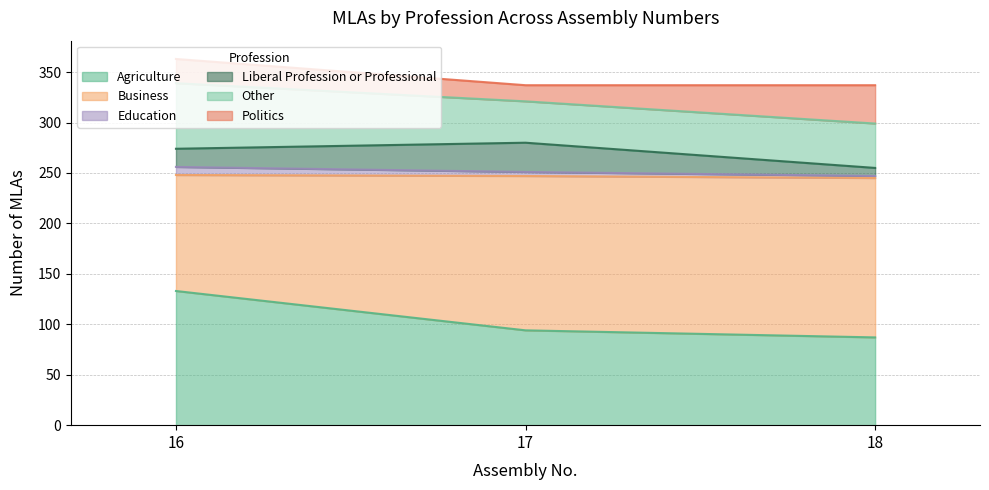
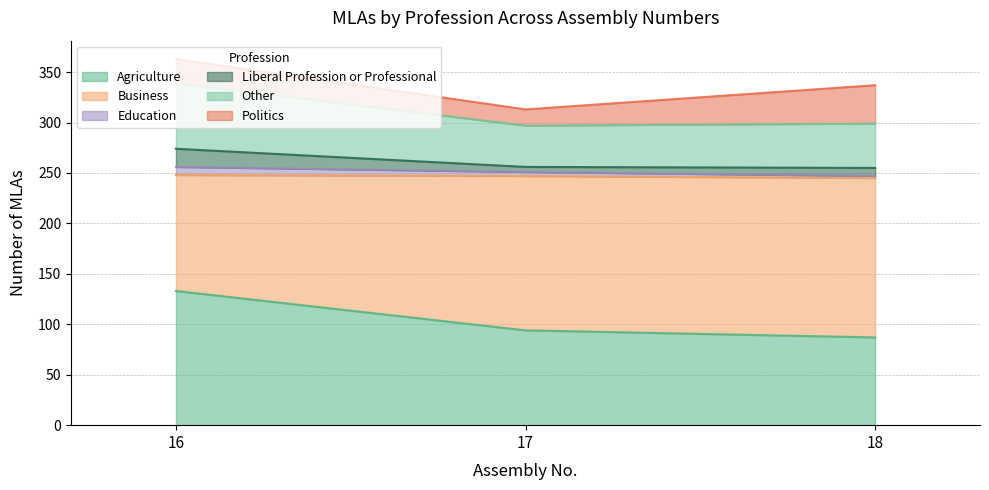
Liberal Profession or Professional, 17: 29 -> 5
